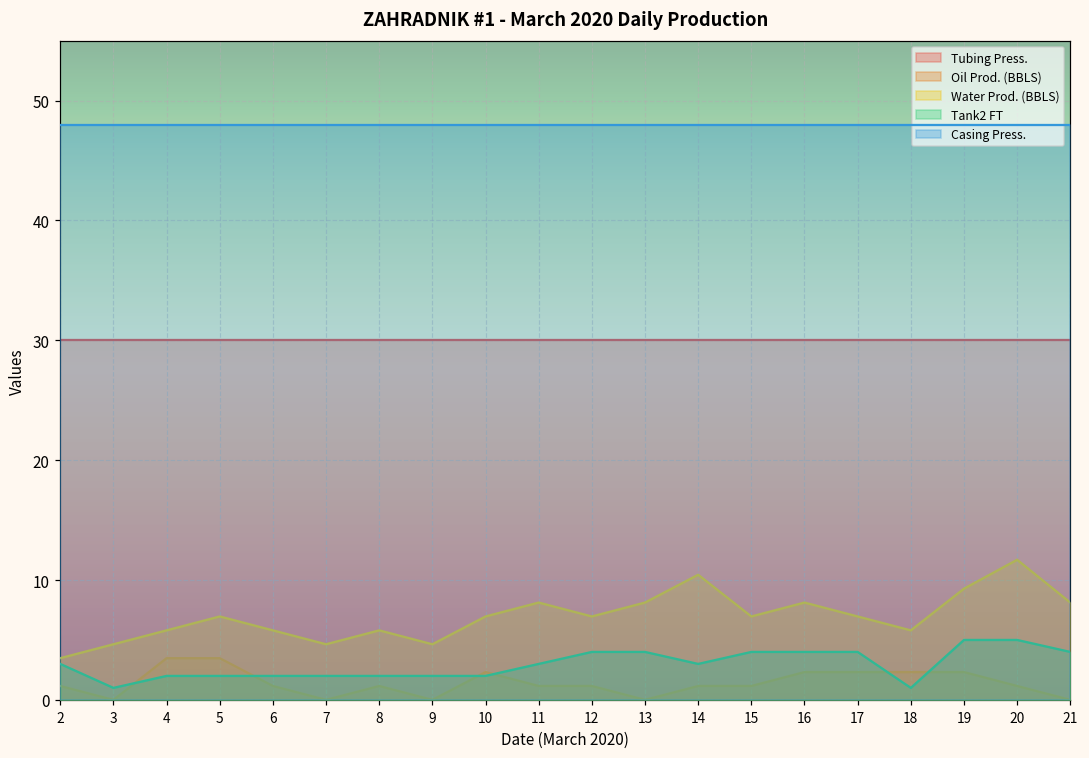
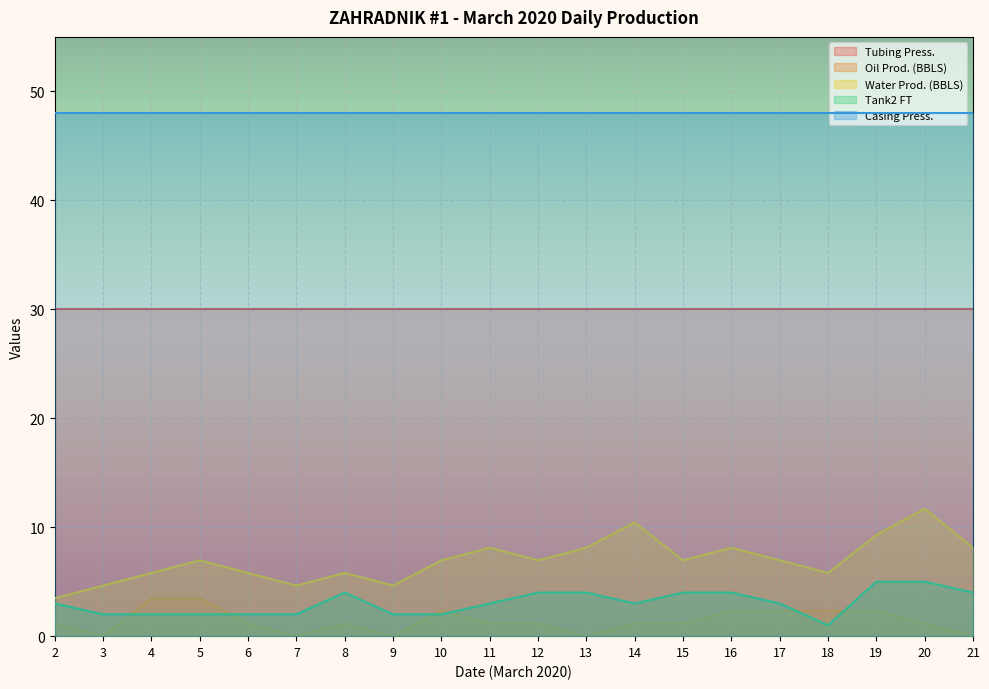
Tank2 FT, 3: 1 -> 2
Tank2 FT, 8: 2 -> 4
Tank2 FT, 17: 4 -> 3
